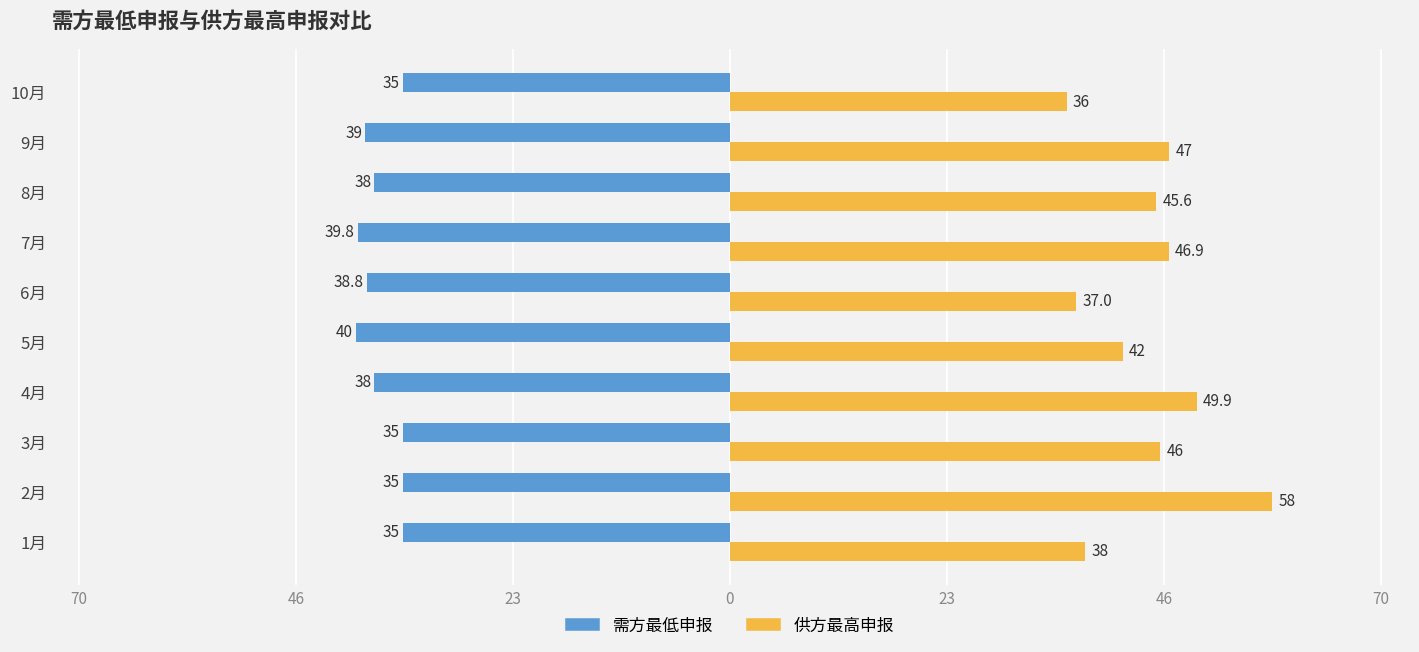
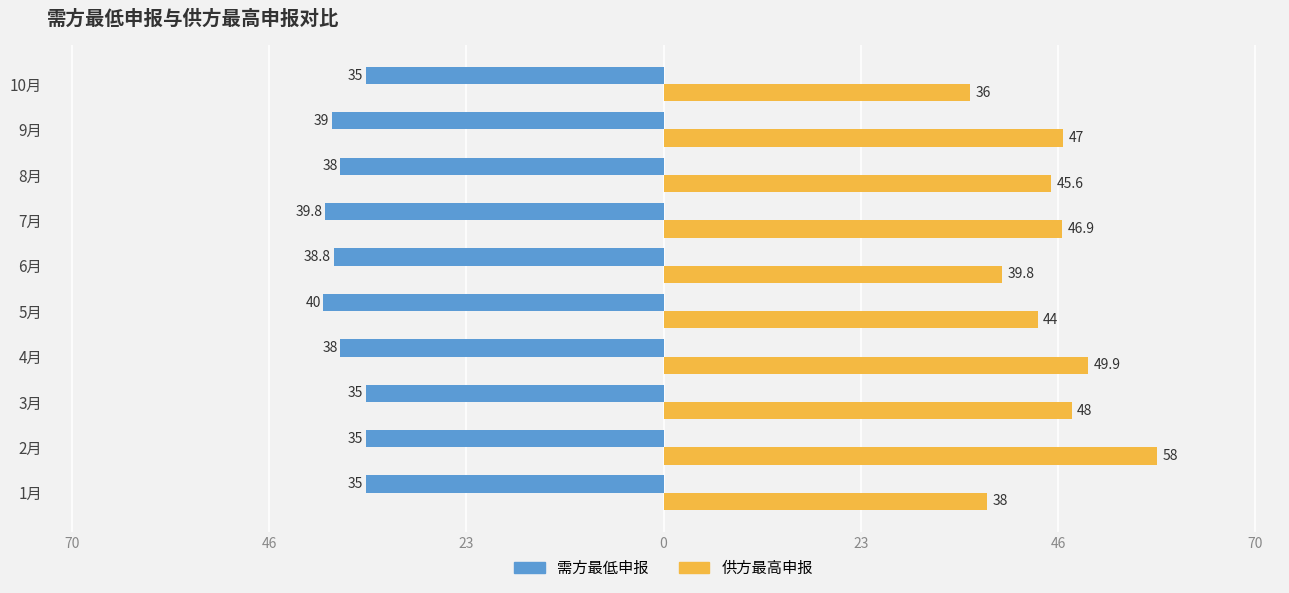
供方最高申报, 6月: 37.0 -> 39.8
供方最高申报, 5月: 42 -> 44
供方最高申报, 3月: 46 -> 48
